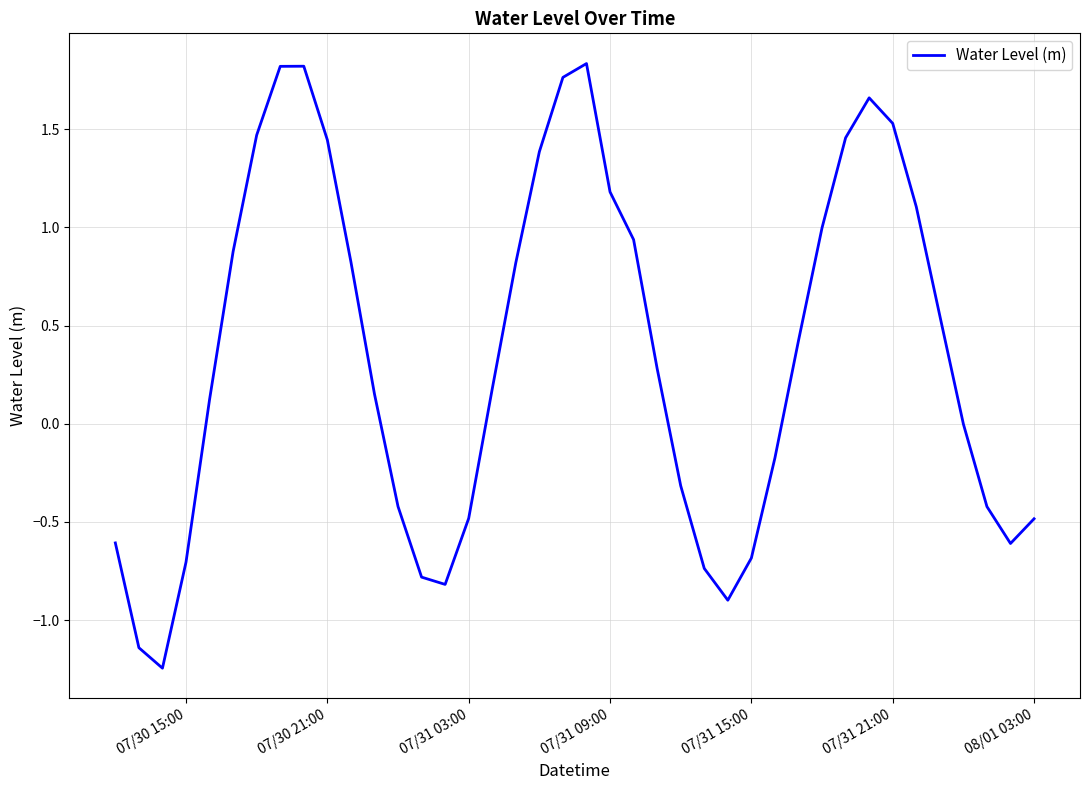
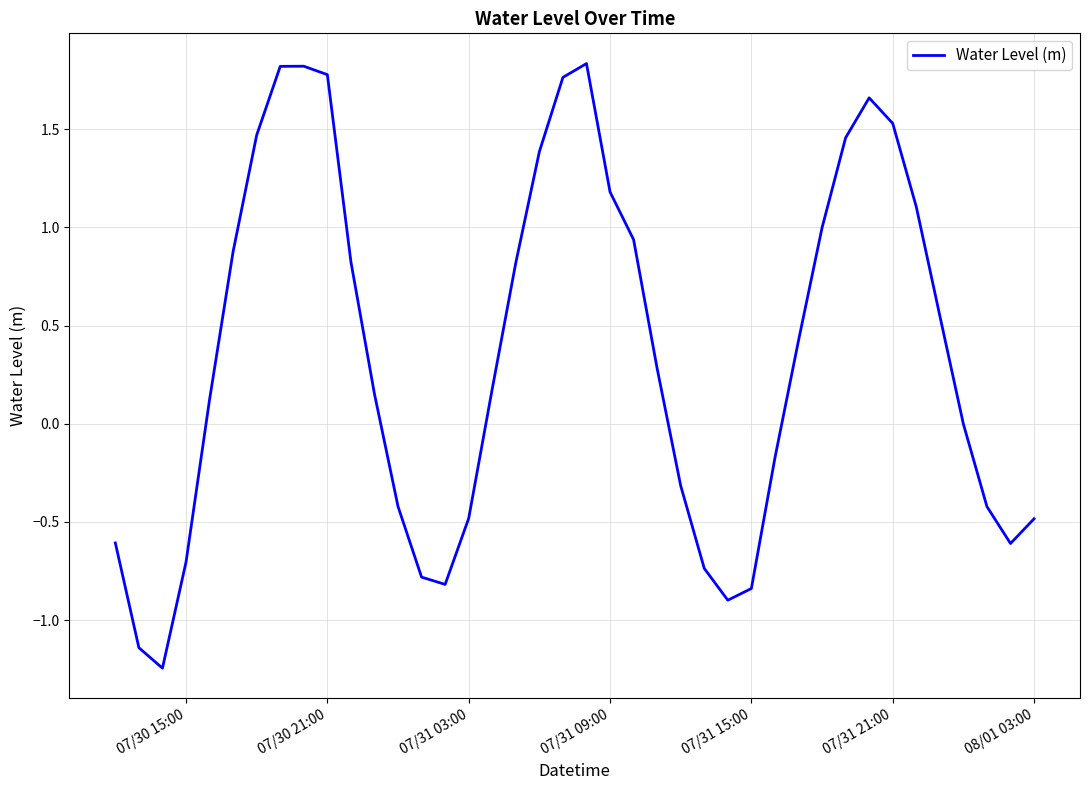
07/30 21:00: 1.45 -> 1.78
07/31 15:00: -0.68 -> -0.84
